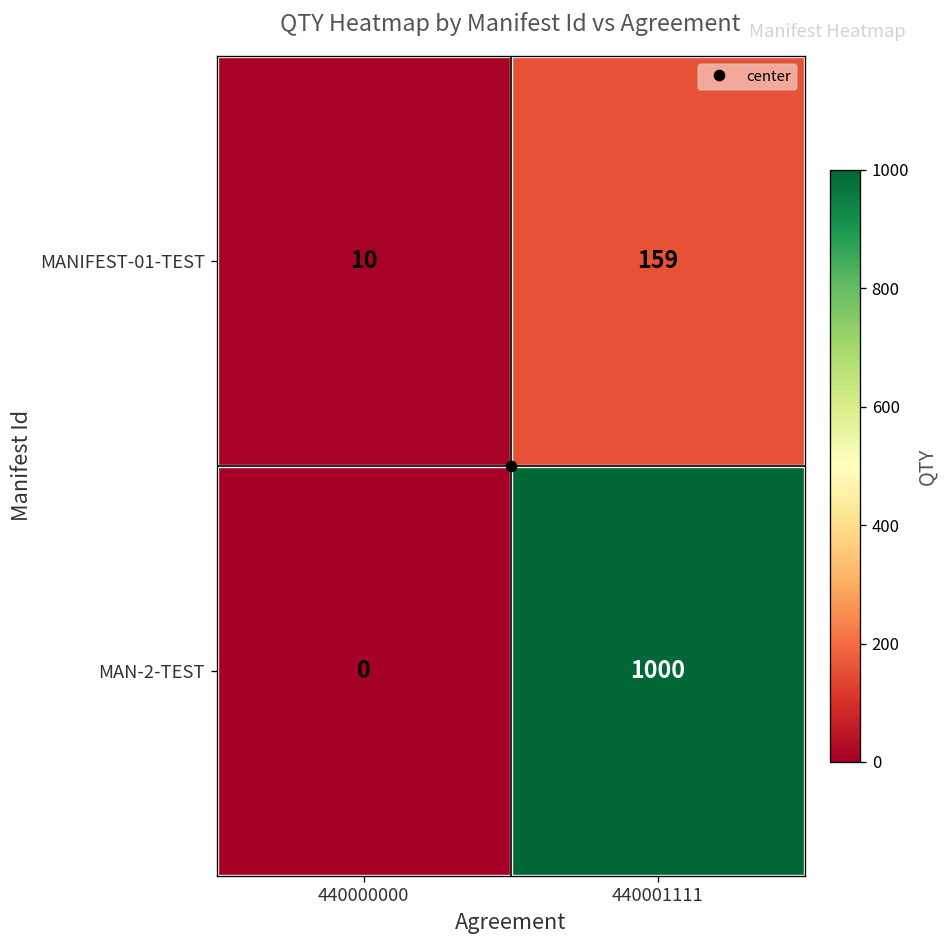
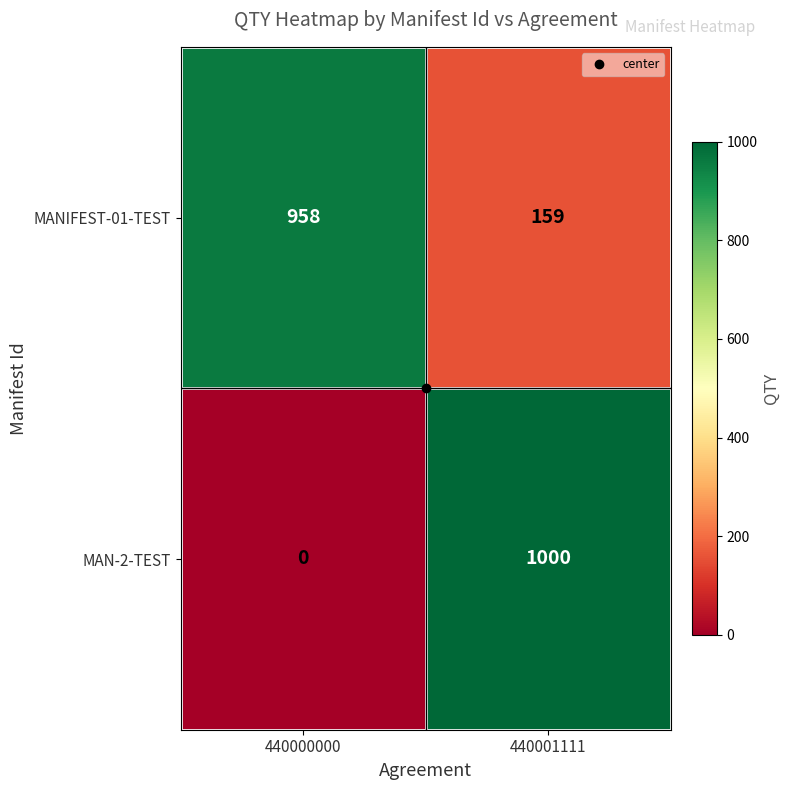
MANIFEST-01-TEST, 440000000: 10 -> 958
